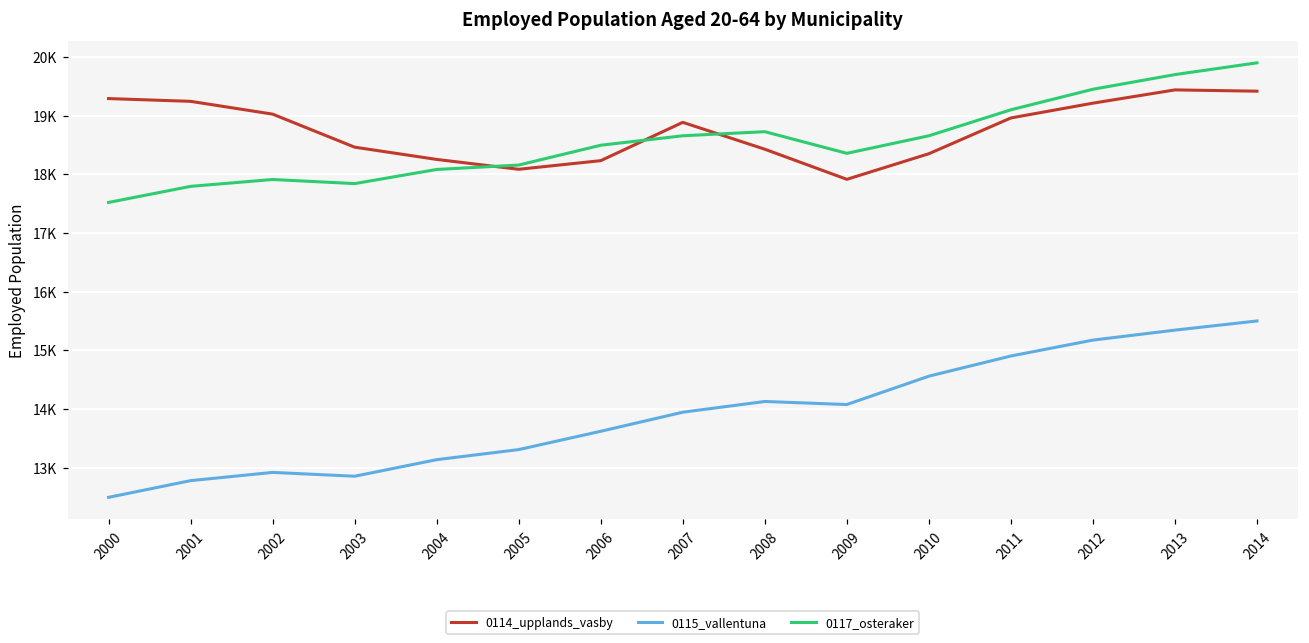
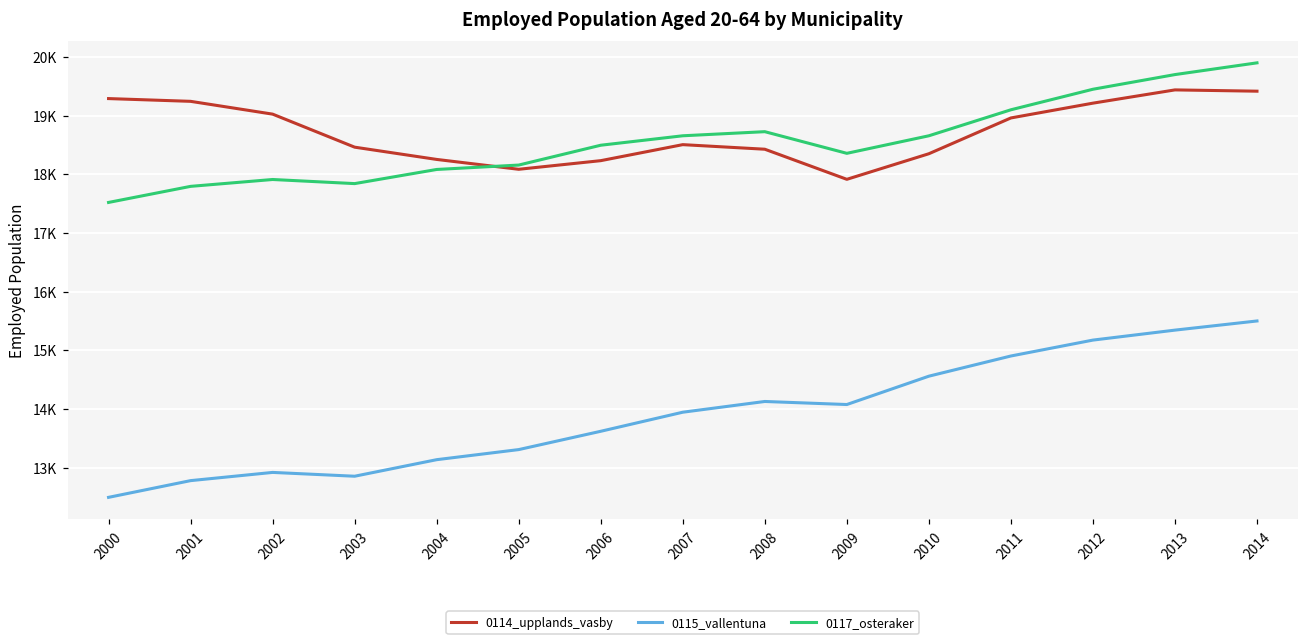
0114_upplands_vasby, 2007: 18900 -> 18500
